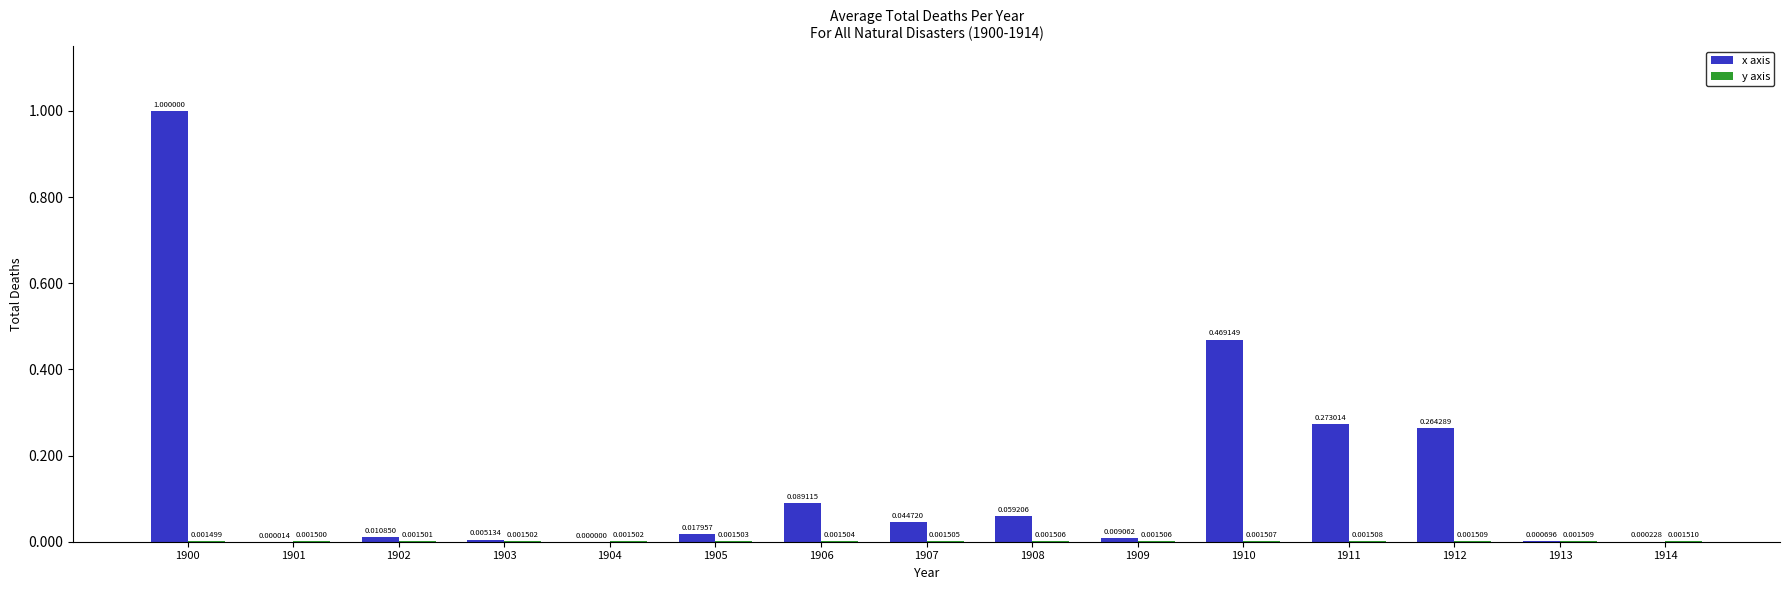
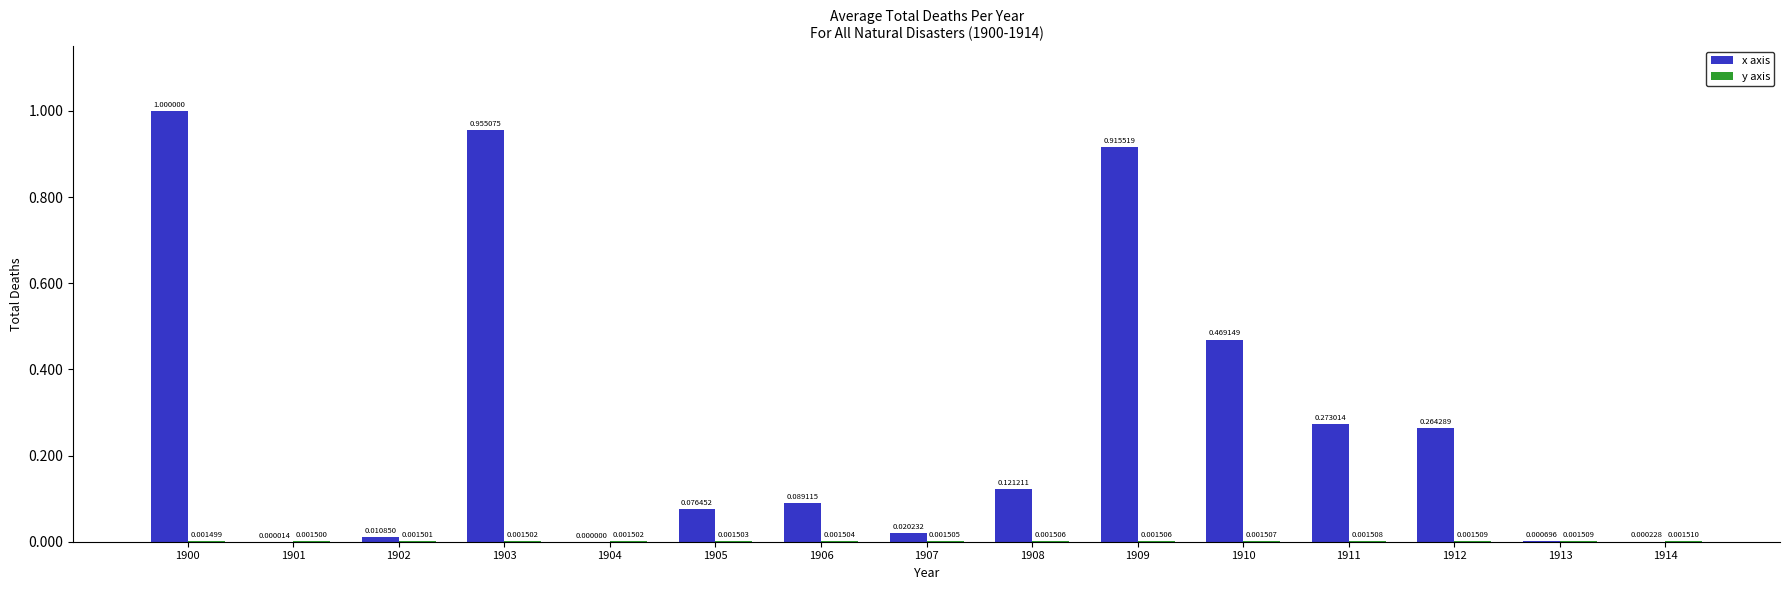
x axis, 1903: 0.005134 -> 0.955075
x axis, 1905: 0.017957 -> 0.076452
x axis, 1907: 0.044720 -> 0.020232
x axis, 1908: 0.059206 -> 0.121211
x axis, 1909: 0.009062 -> 0.915519
